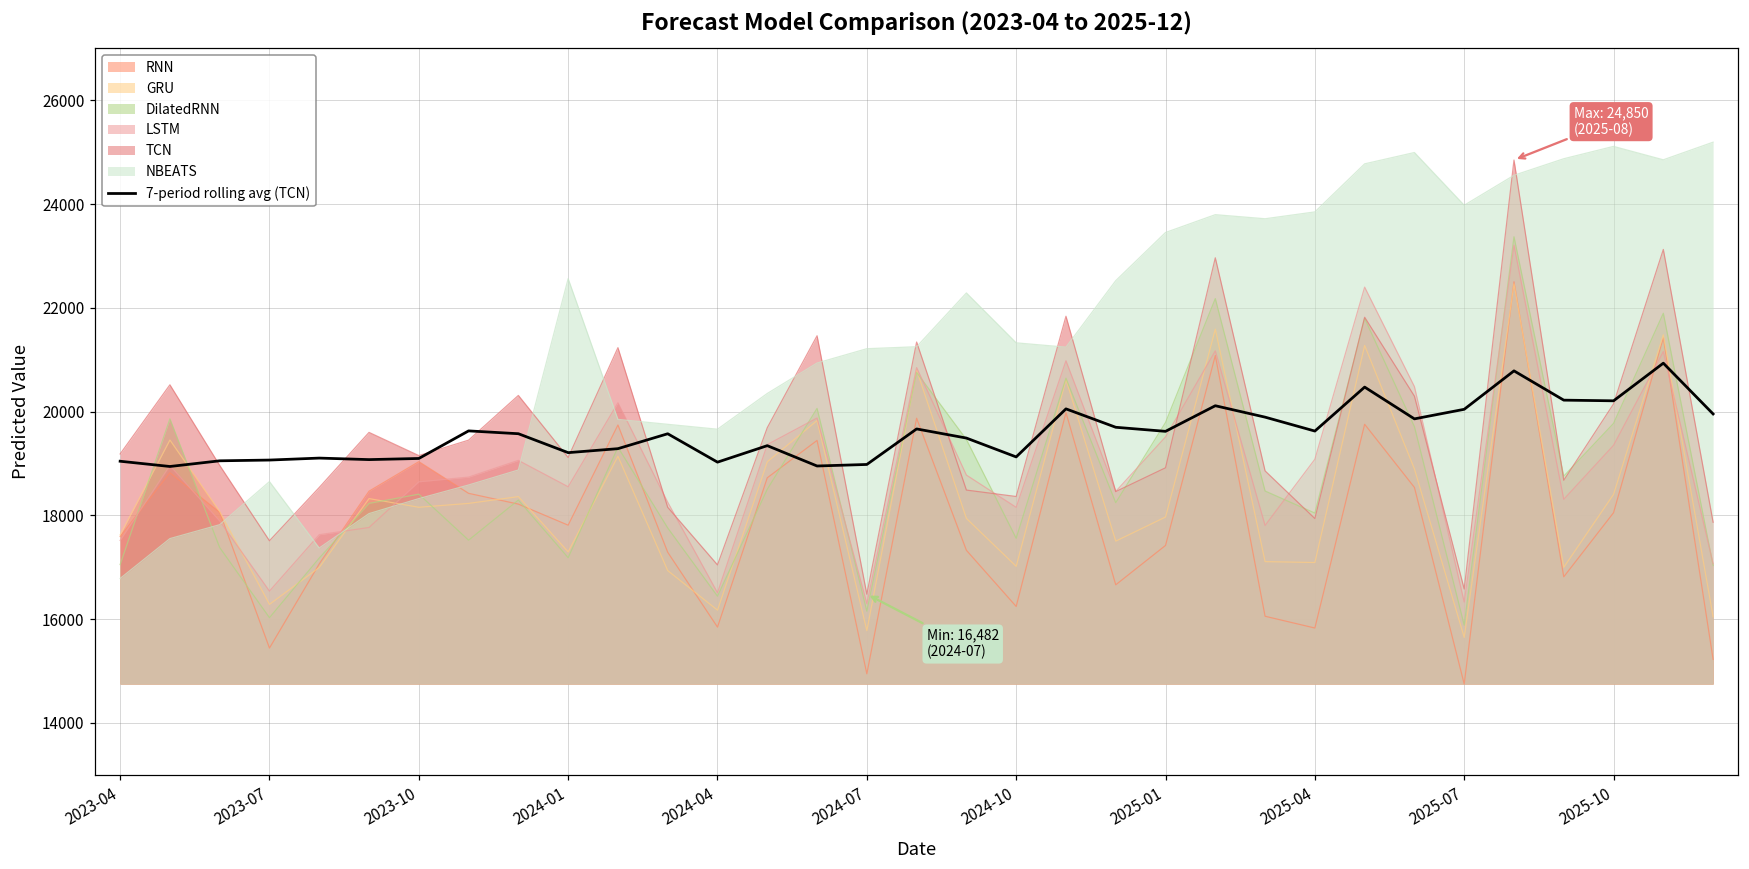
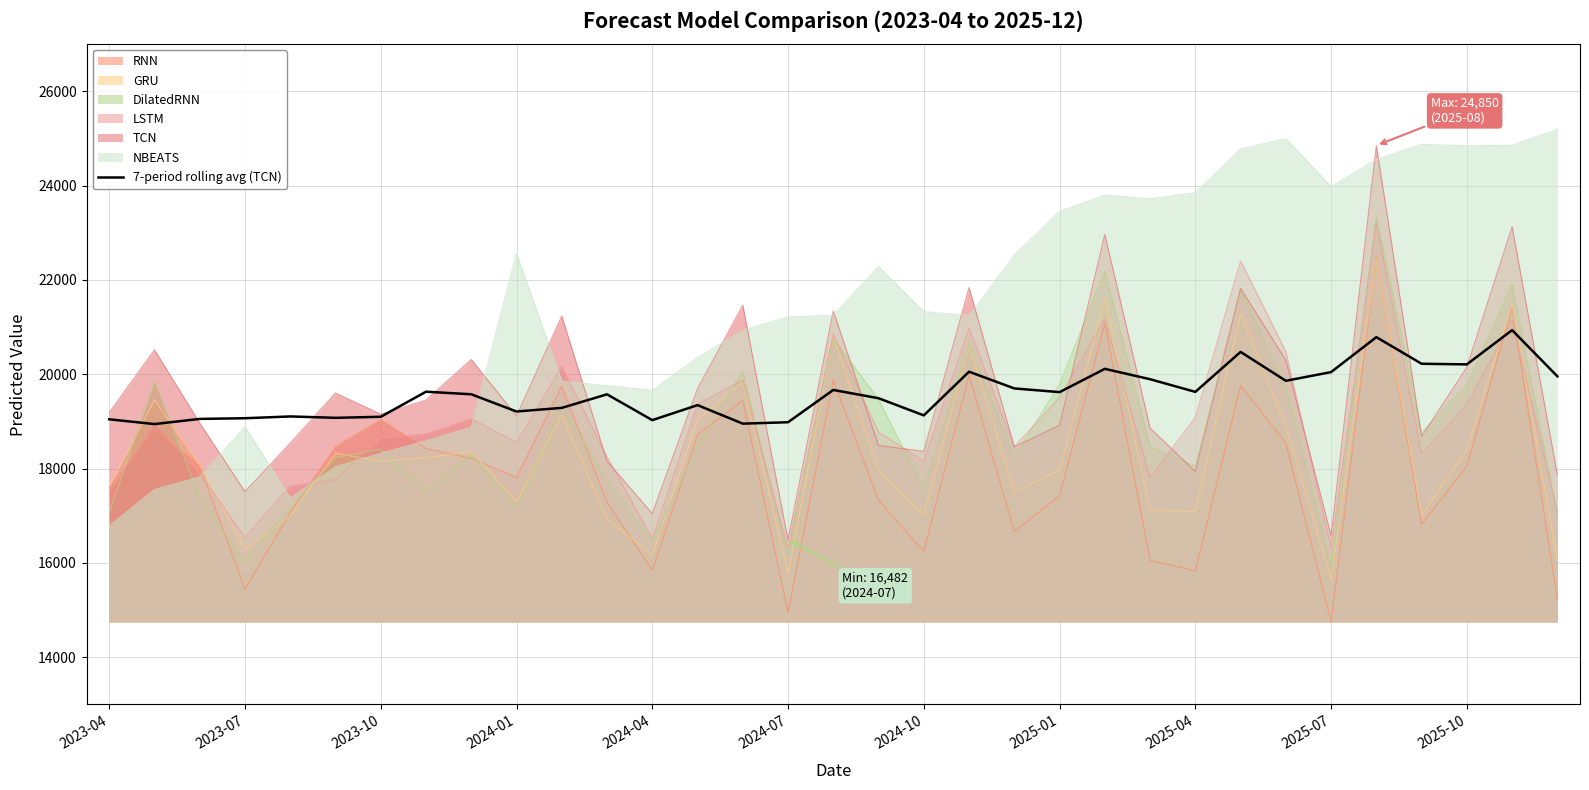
NBEATS, 2023-07: 18700 -> 18900
NBEATS, 2025-10: 25100 -> 24800
